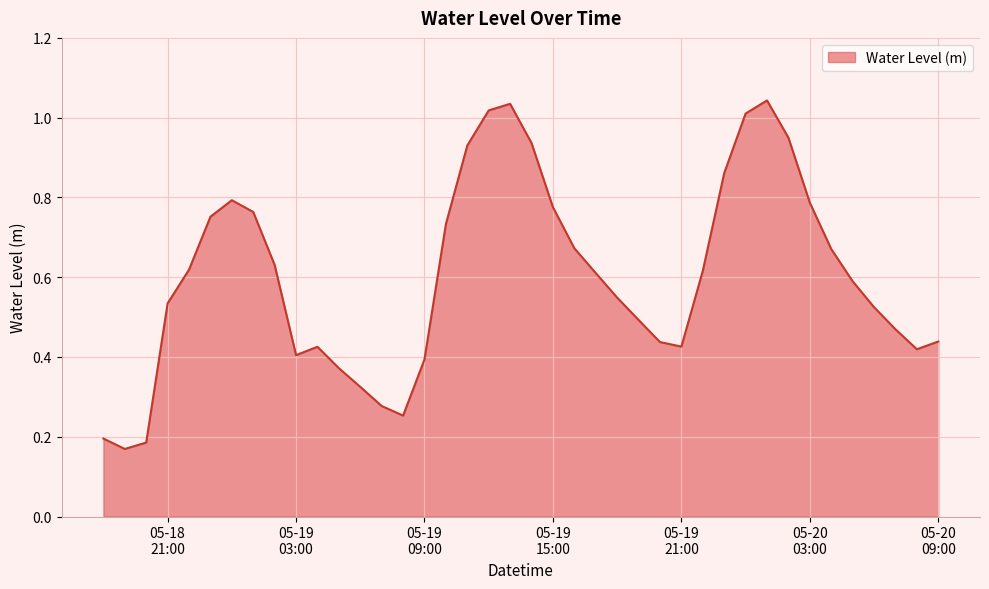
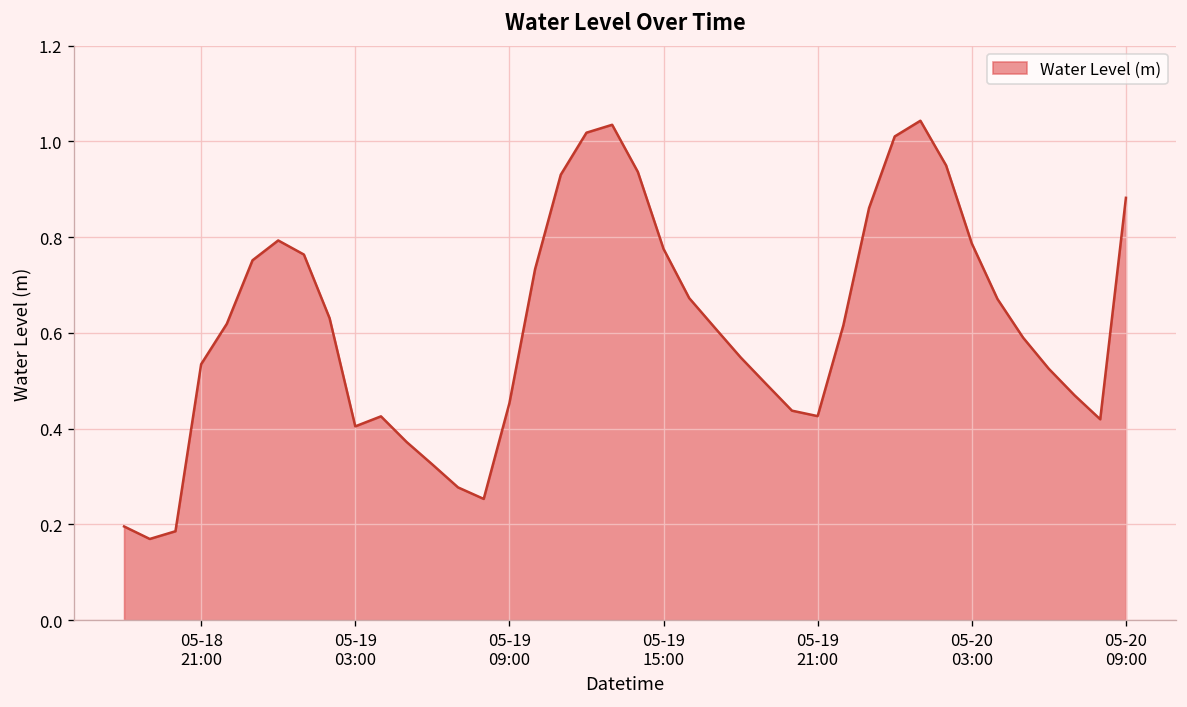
05-19 09:00: 0.39 -> 0.45
05-20 09:00: 0.44 -> 0.88
